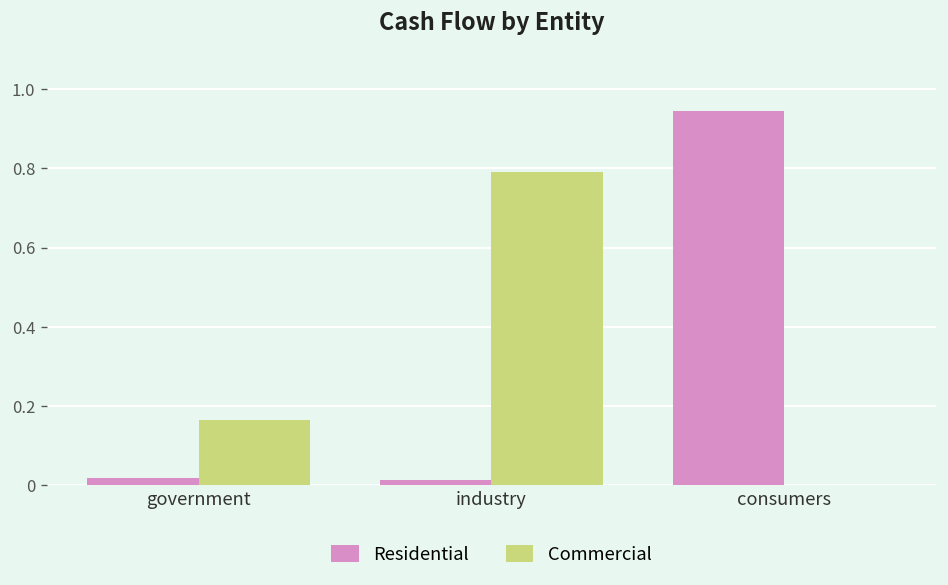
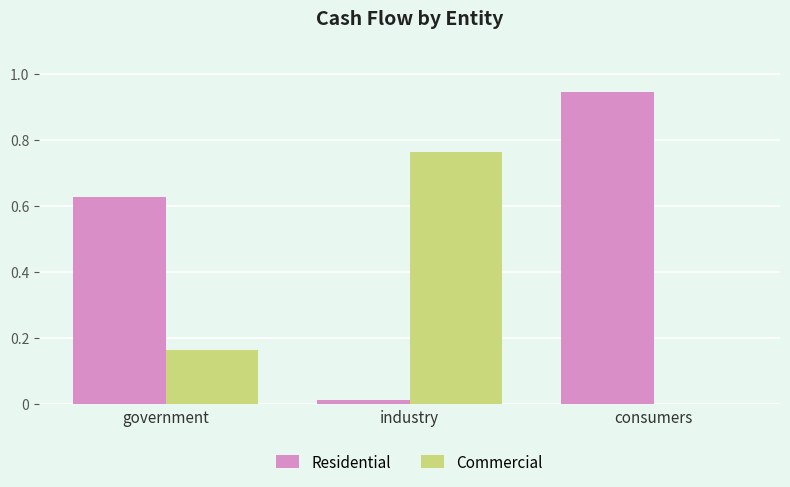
Residential, government: 0.02 -> 0.63
Commercial, industry: 0.79 -> 0.76
